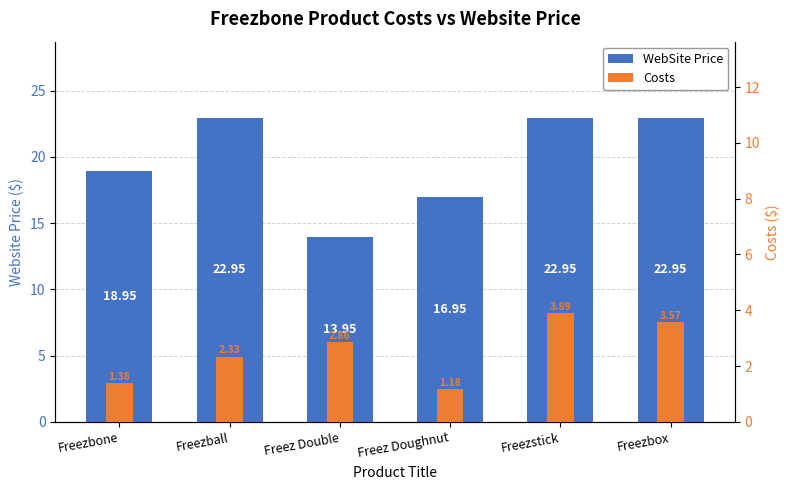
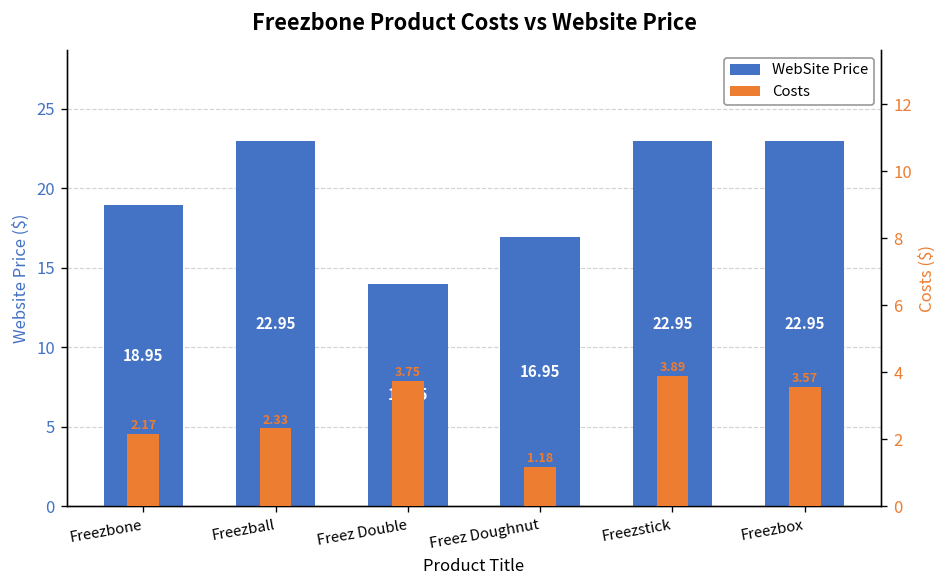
Costs, Freezbone: 1.38 -> 2.17
Costs, Freez Double: 2.86 -> 3.75
